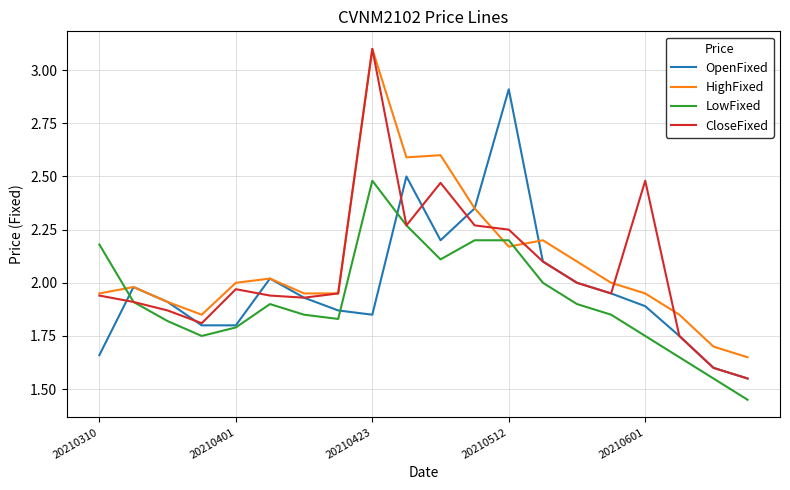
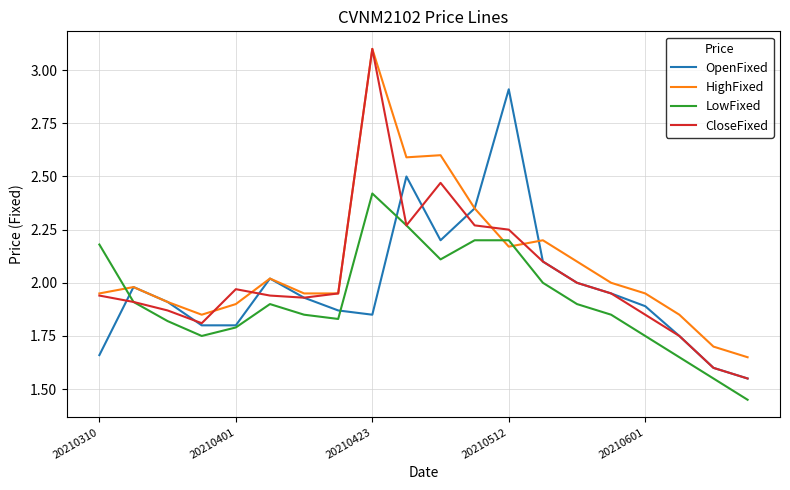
HighFixed, 20210401: 2.0 -> 1.9
LowFixed, 20210423: 2.48 -> 2.42
CloseFixed, 20210601: 2.48 -> 1.85
